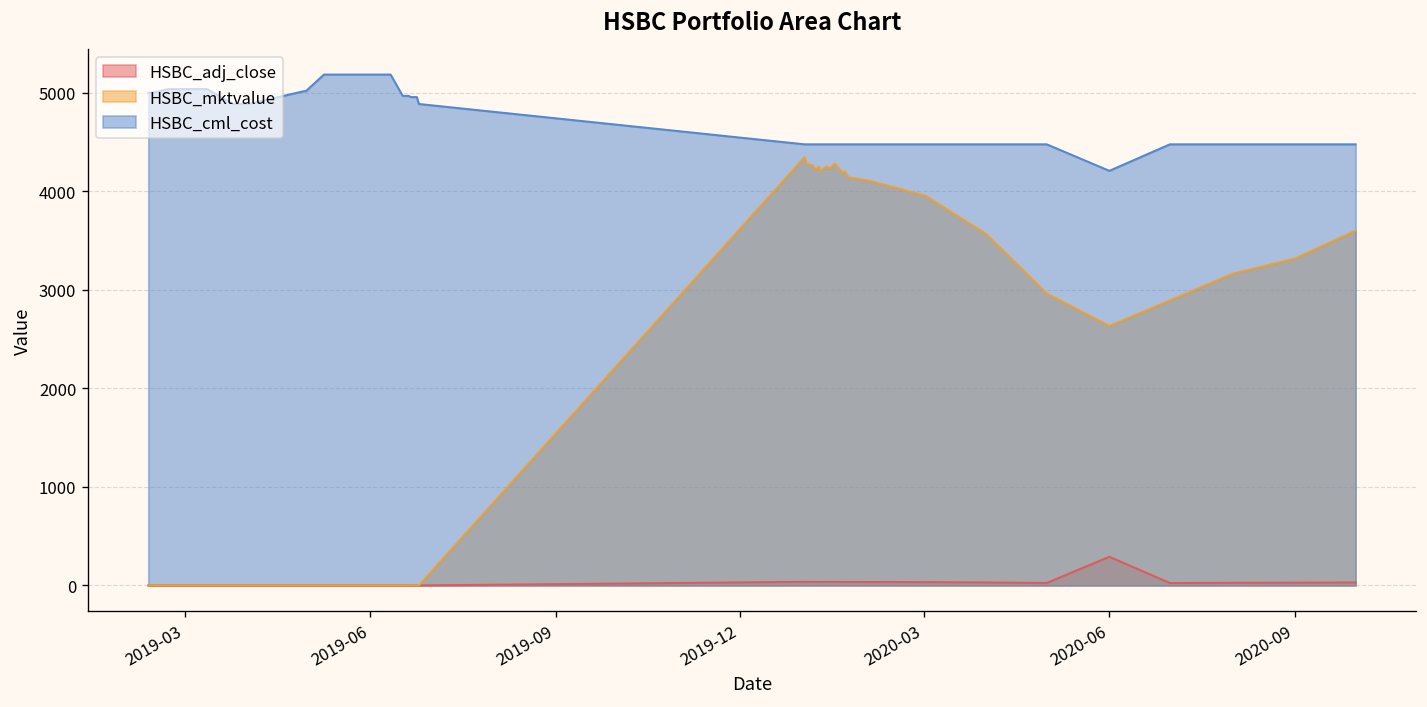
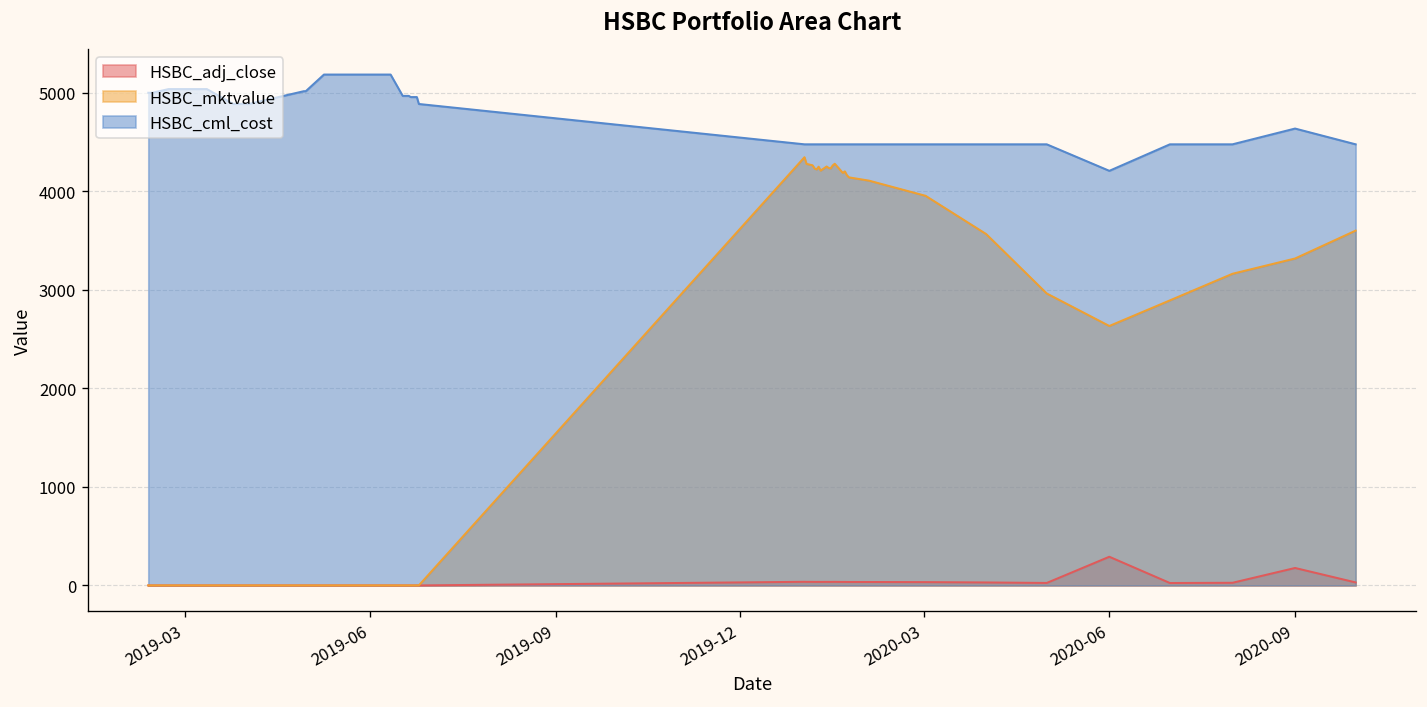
HSBC_adj_close, 2020-09: 0 -> 200
HSBC_cml_cost, 2020-09: 4500 -> 4600
